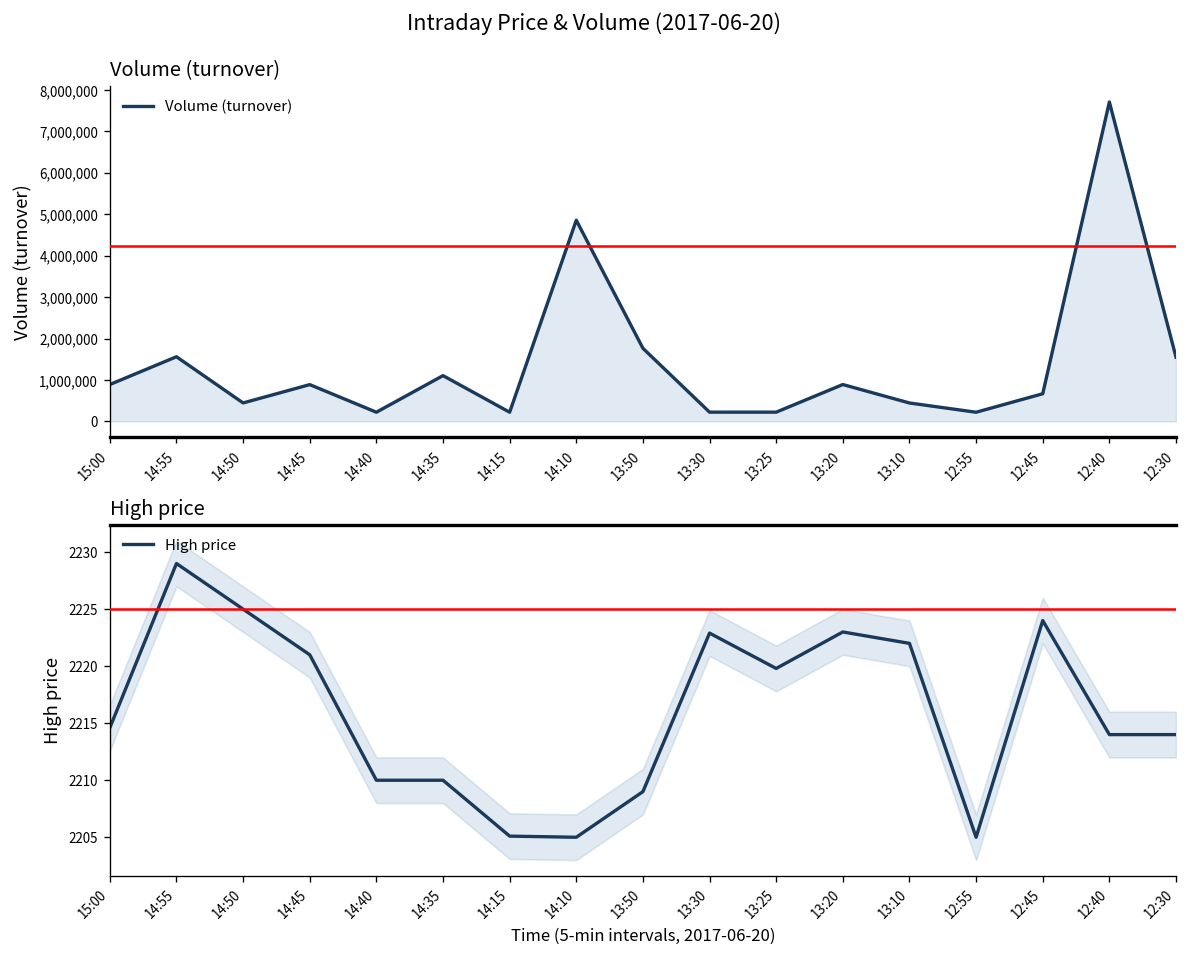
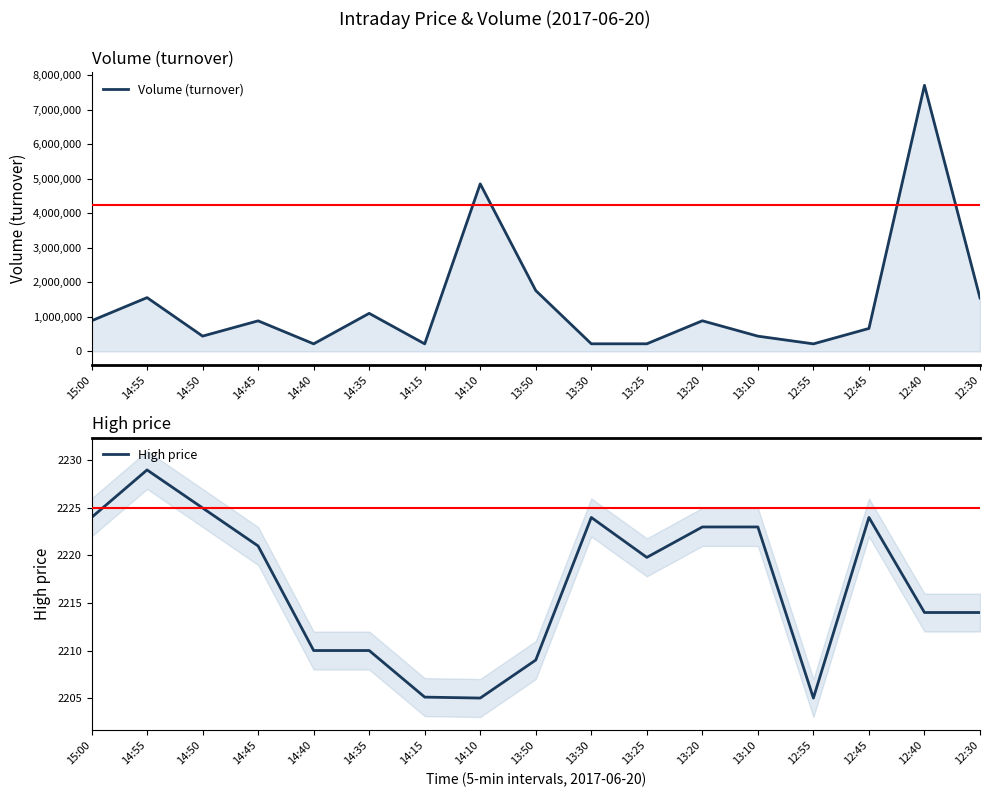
High price, High price, 15:00: 2215 -> 2224
High price, High price, 13:30: 2223 -> 2224
High price, High price, 13:10: 2222 -> 2223
